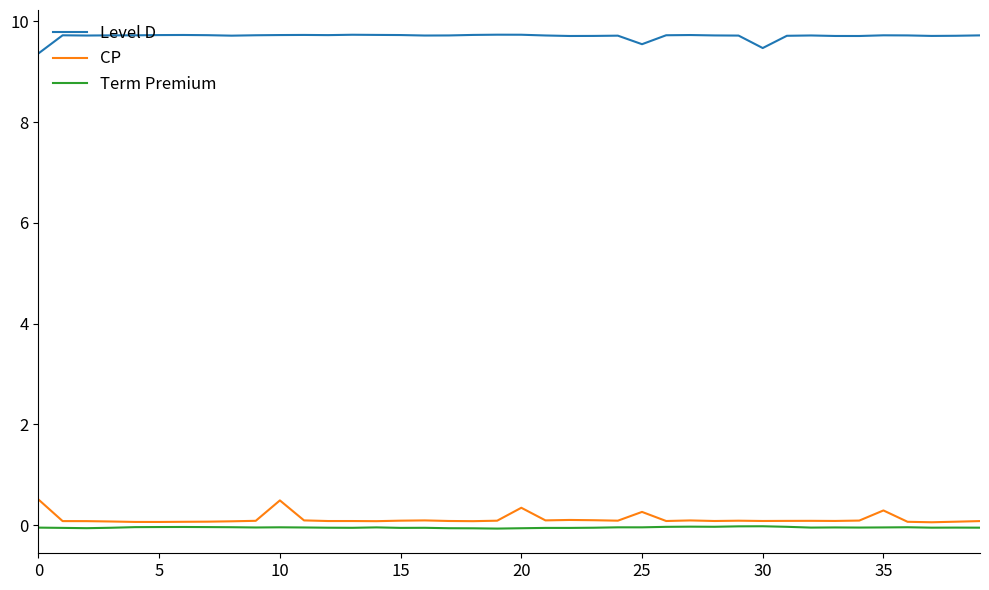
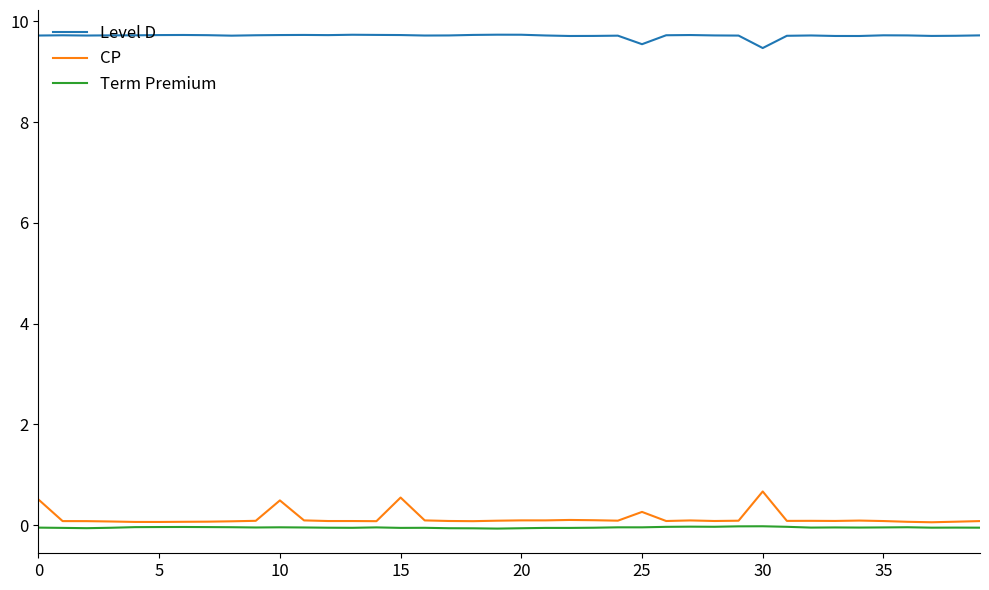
Level D, 0: 9.4 -> 9.7
CP, 15: 0.1 -> 0.5
CP, 20: 0.3 -> 0.1
CP, 30: 0.1 -> 0.7
CP, 35: 0.3 -> 0.1
